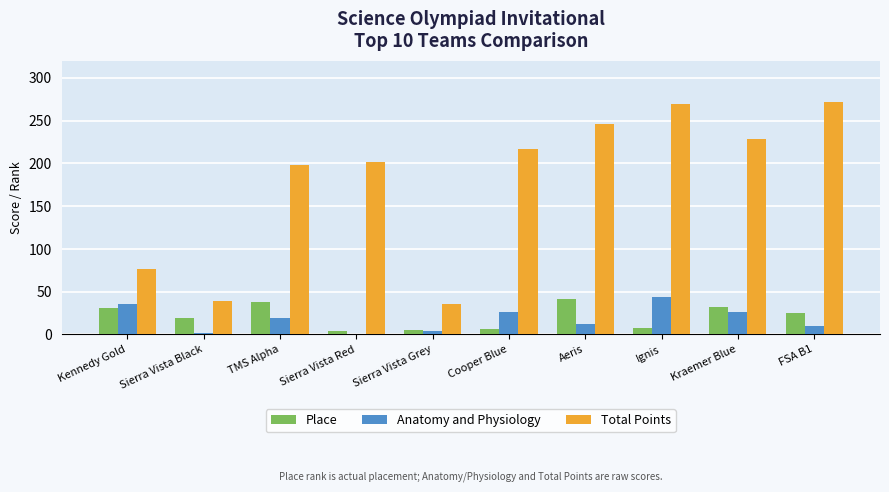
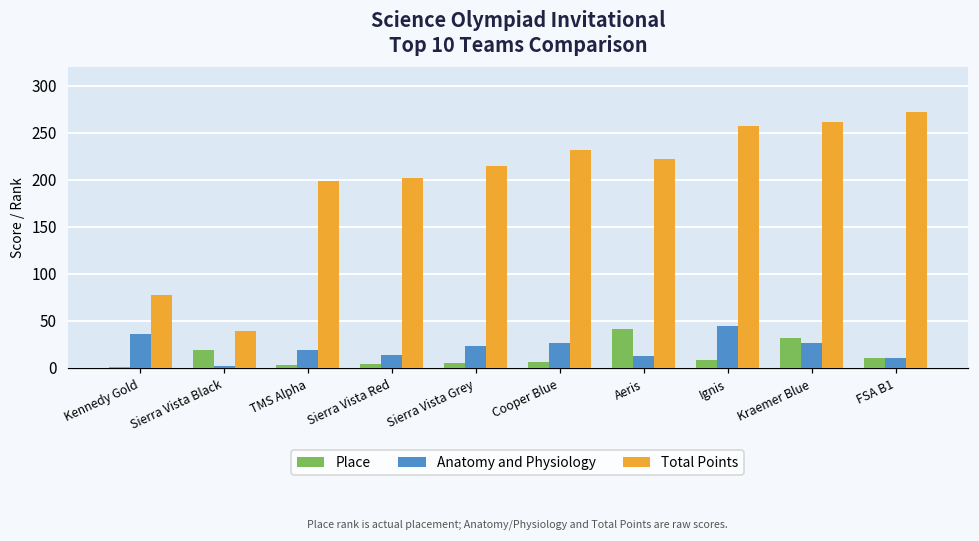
Place, Kennedy Gold: 30 -> 0
Place, TMS Alpha: 40 -> 0
Anatomy and Physiology, Sierra Vista Red: 0 -> 10
Anatomy and Physiology, Sierra Vista Grey: 0 -> 20
Total Points, Sierra Vista Grey: 40 -> 210
Total Points, Cooper Blue: 220 -> 230
Total Points, Aeris: 250 -> 220
Total Points, Ignis: 270 -> 260
Total Points, Kraemer Blue: 230 -> 260
Place, FSA B1: 30 -> 10
